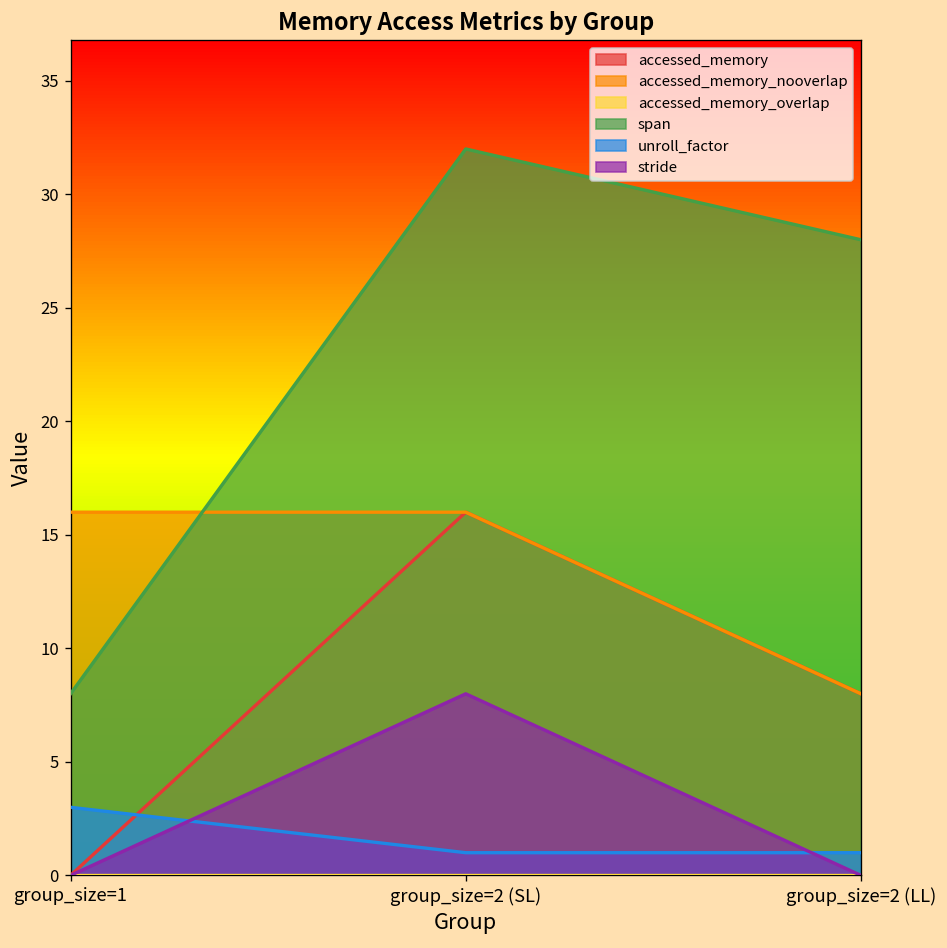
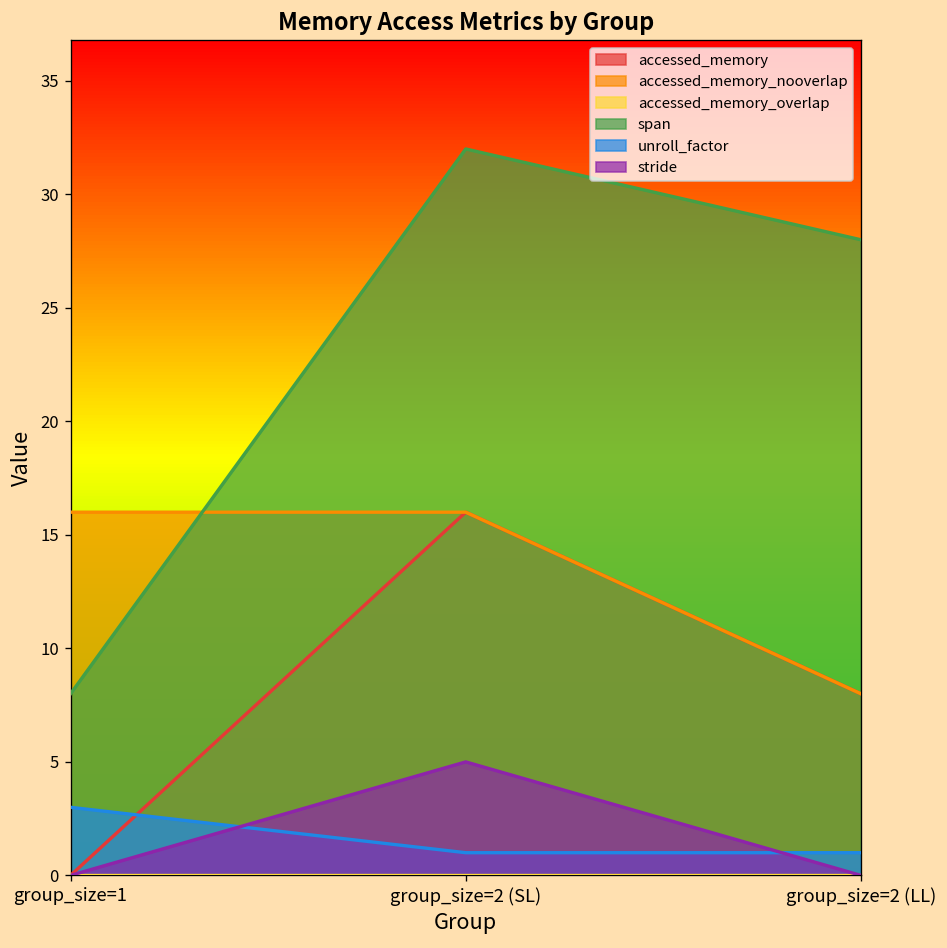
stride, group_size=2 (SL): 8 -> 5
